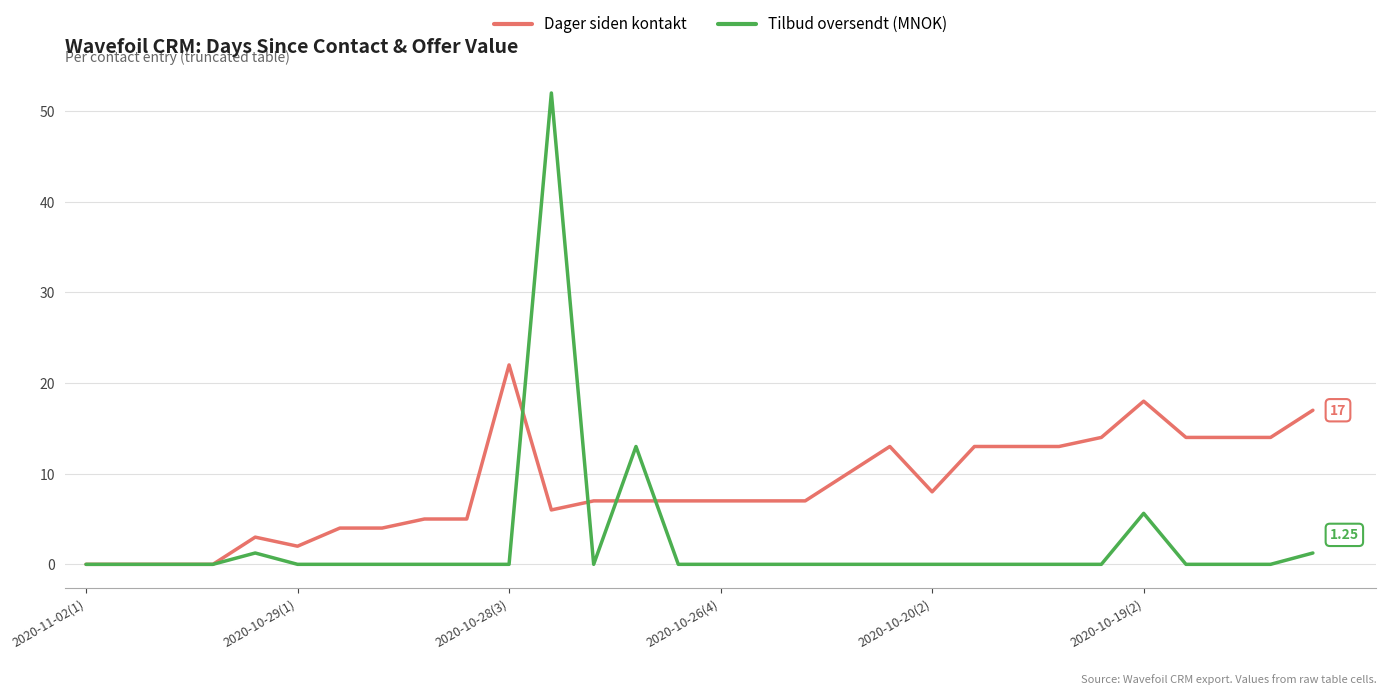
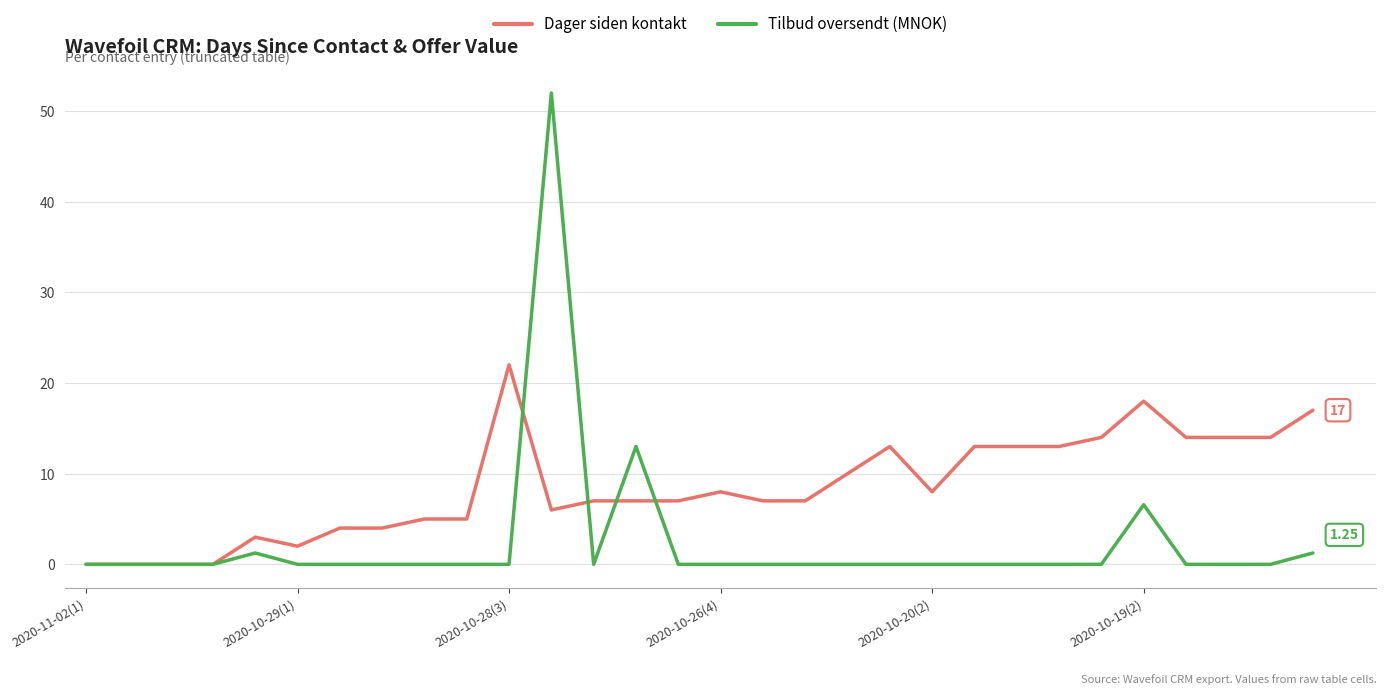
Dager siden kontakt, 2020-10-26(4): 7 -> 8
Tilbud oversendt (MNOK), 2020-10-19(2): 6 -> 7
